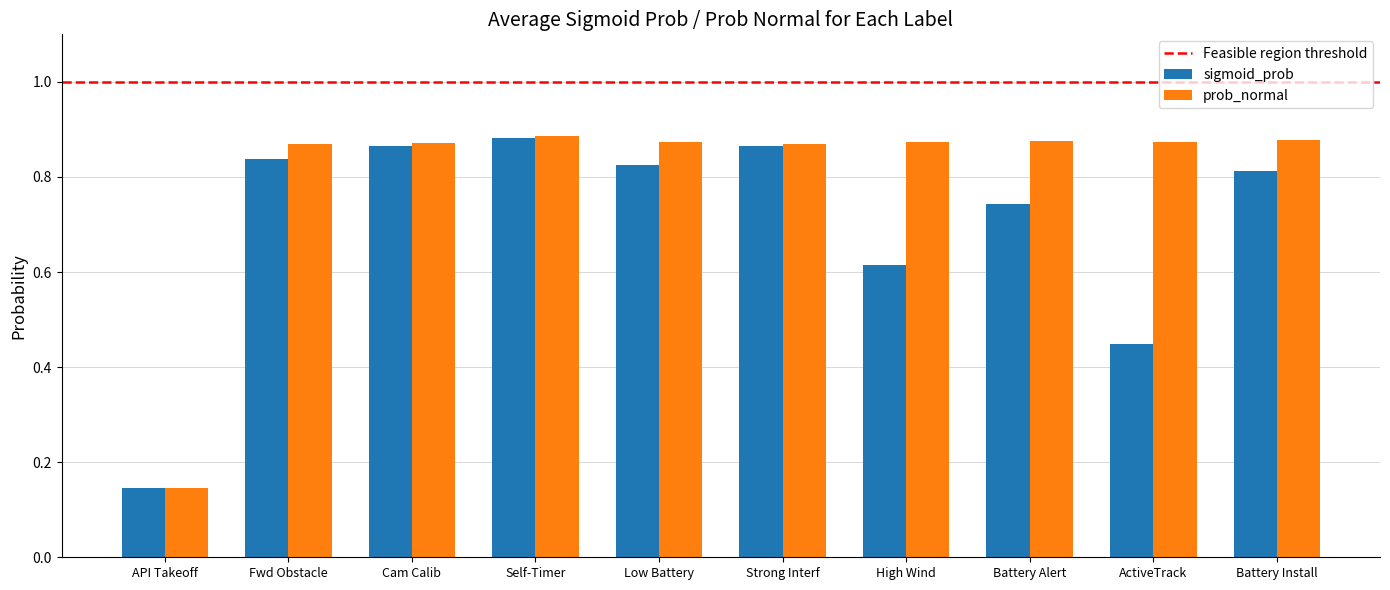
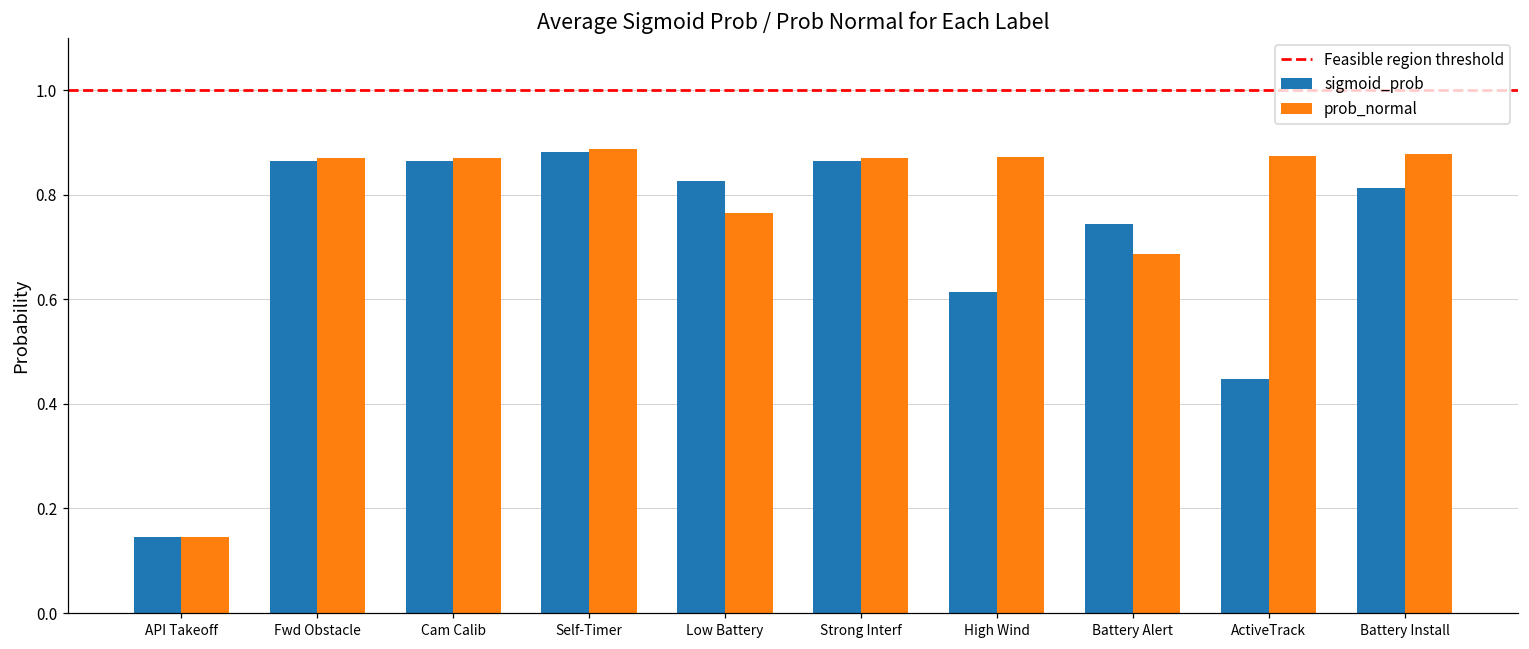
sigmoid_prob, Fwd Obstacle: 0.84 -> 0.86
prob_normal, Low Battery: 0.87 -> 0.76
prob_normal, Battery Alert: 0.87 -> 0.69
